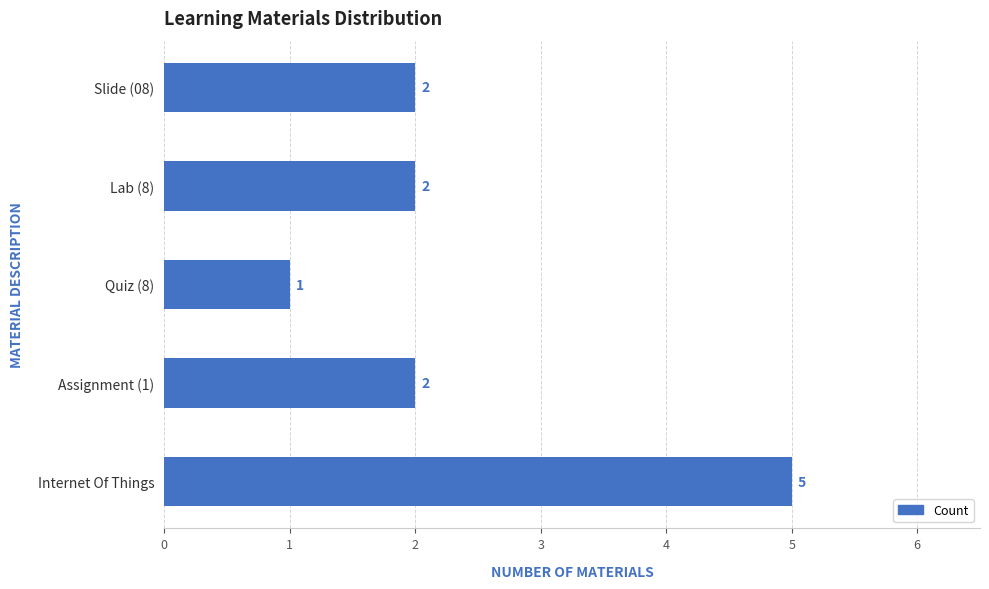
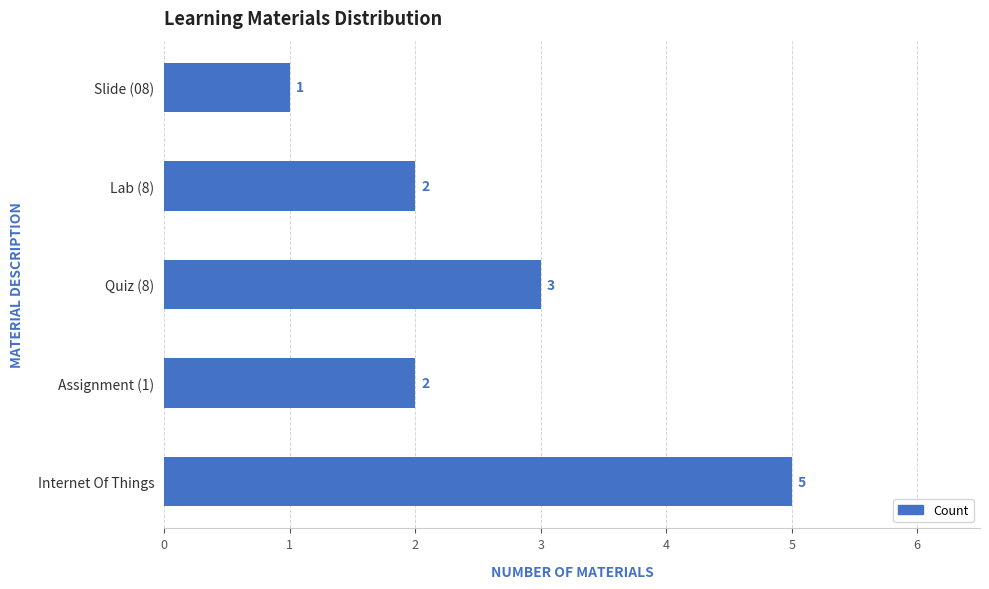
Slide (08): 2 -> 1
Quiz (8): 1 -> 3
